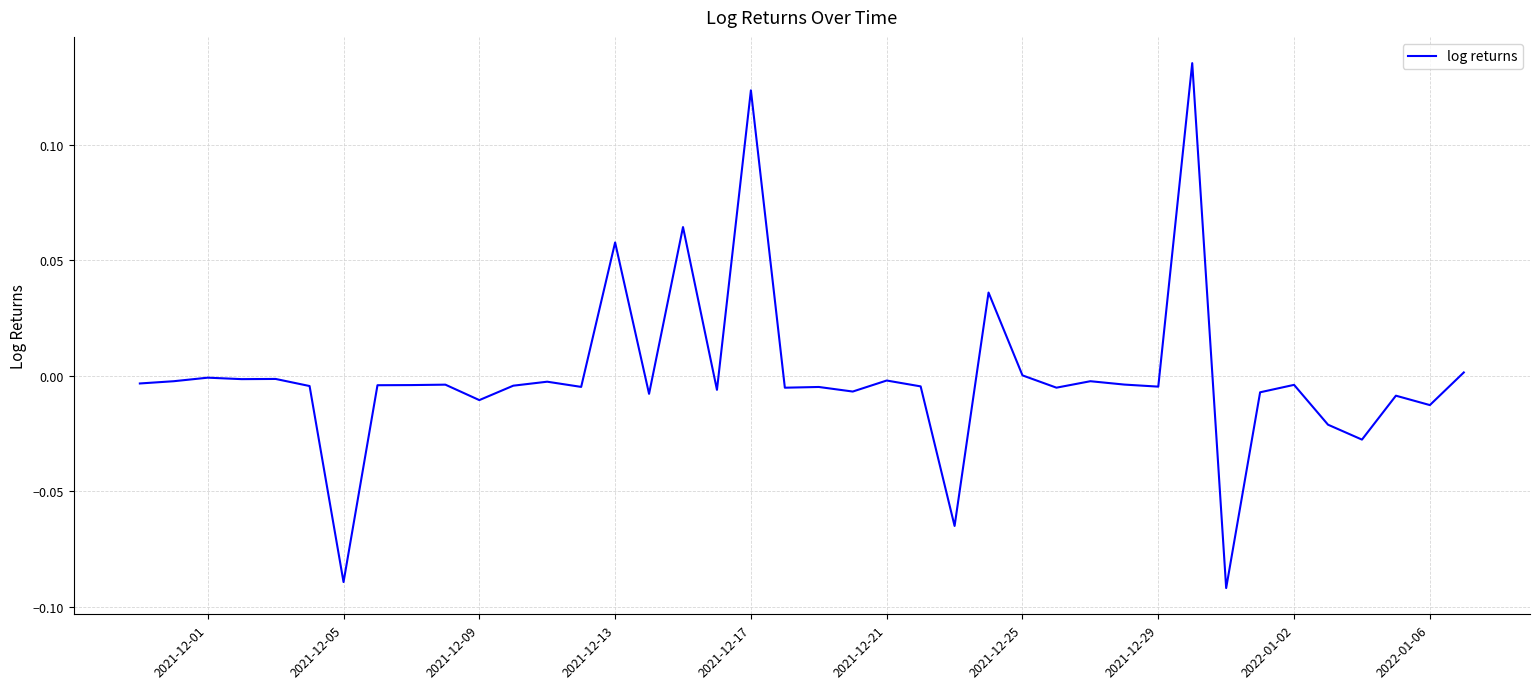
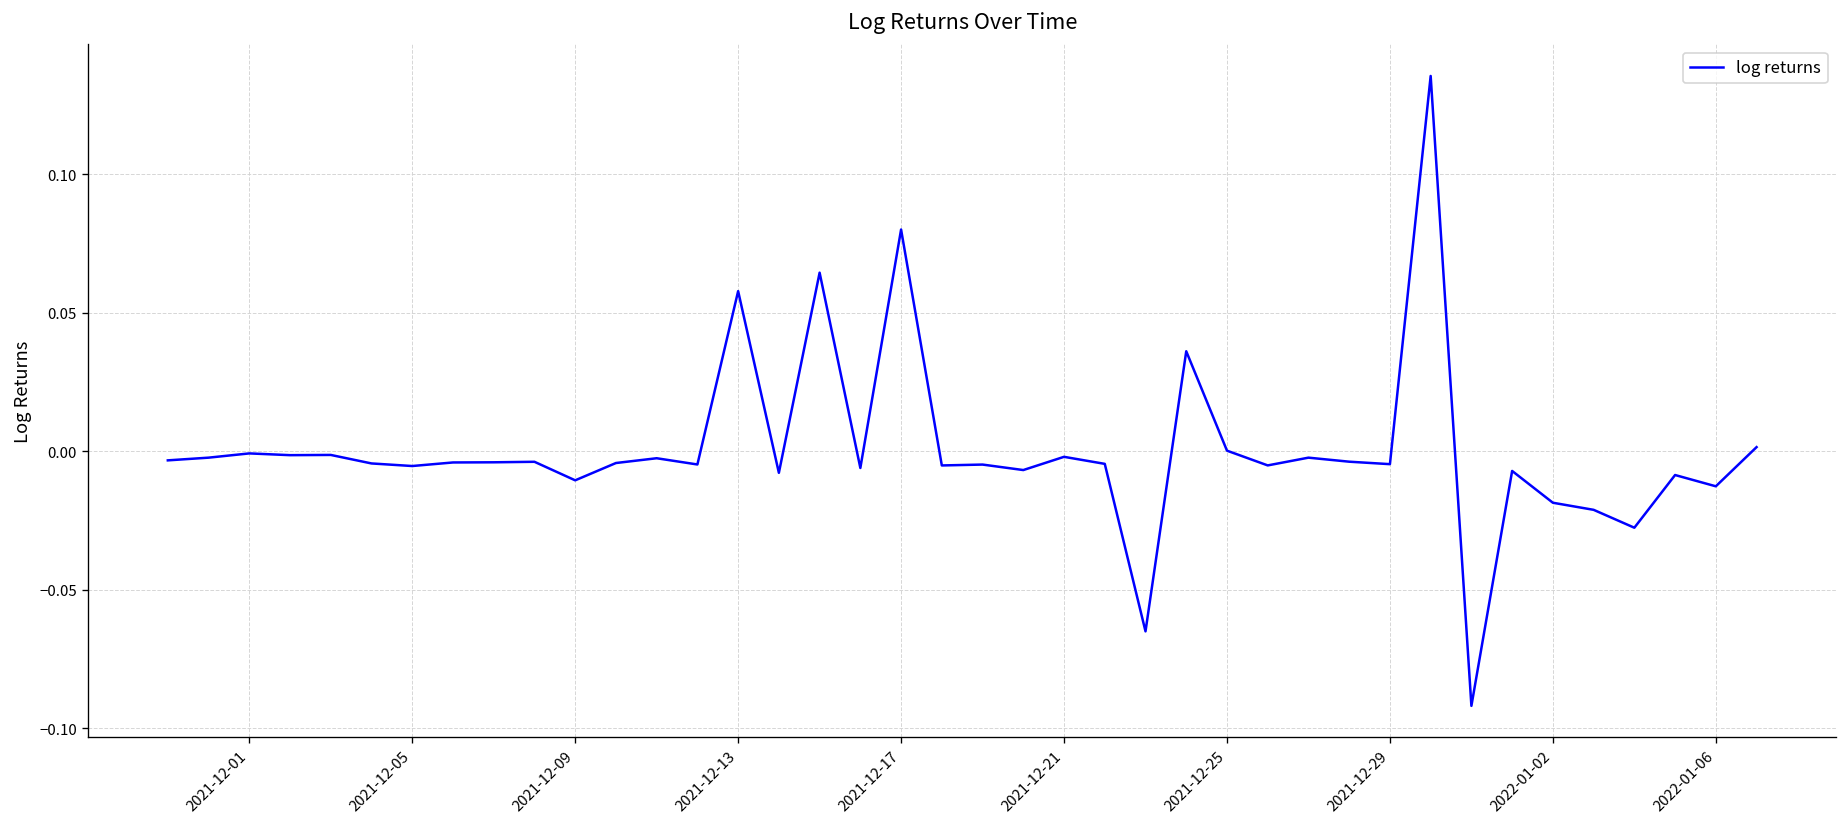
2021-12-05: -0.089 -> -0.005
2021-12-17: 0.124 -> 0.080
2022-01-02: -0.004 -> -0.019
